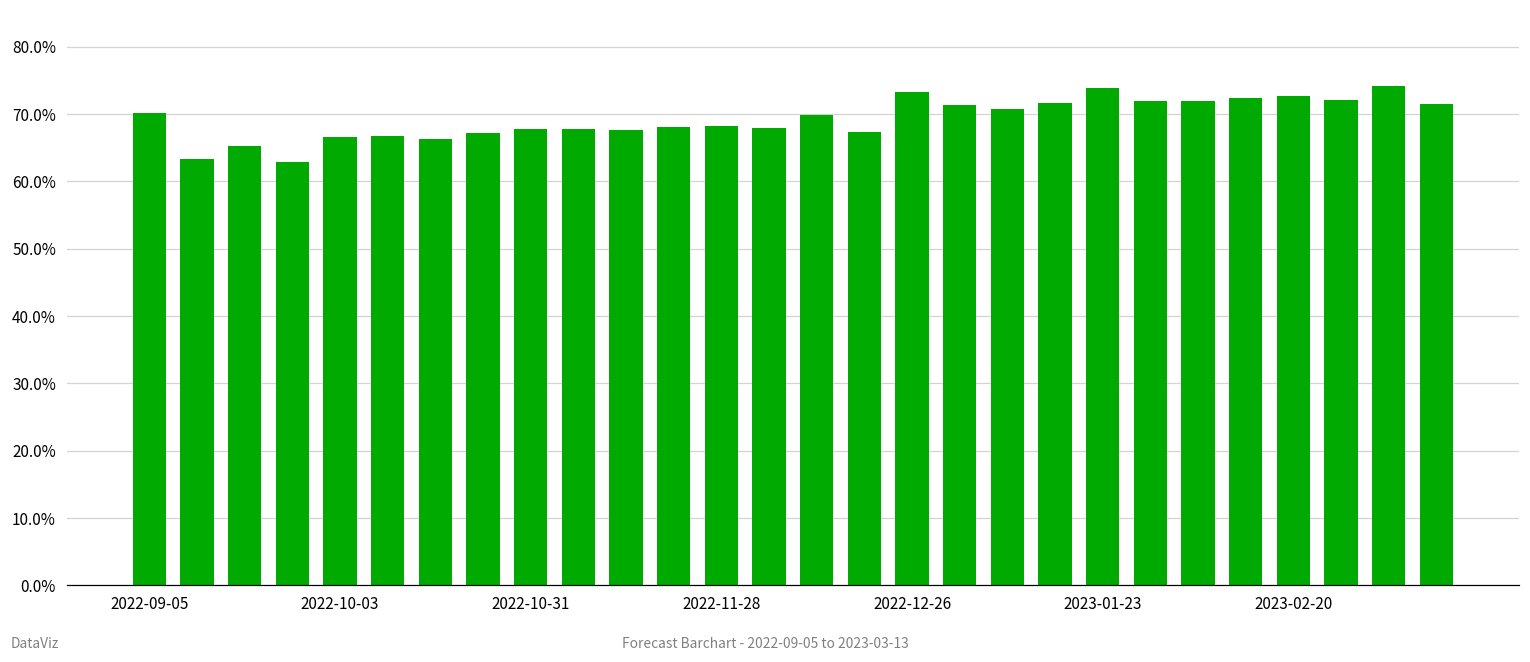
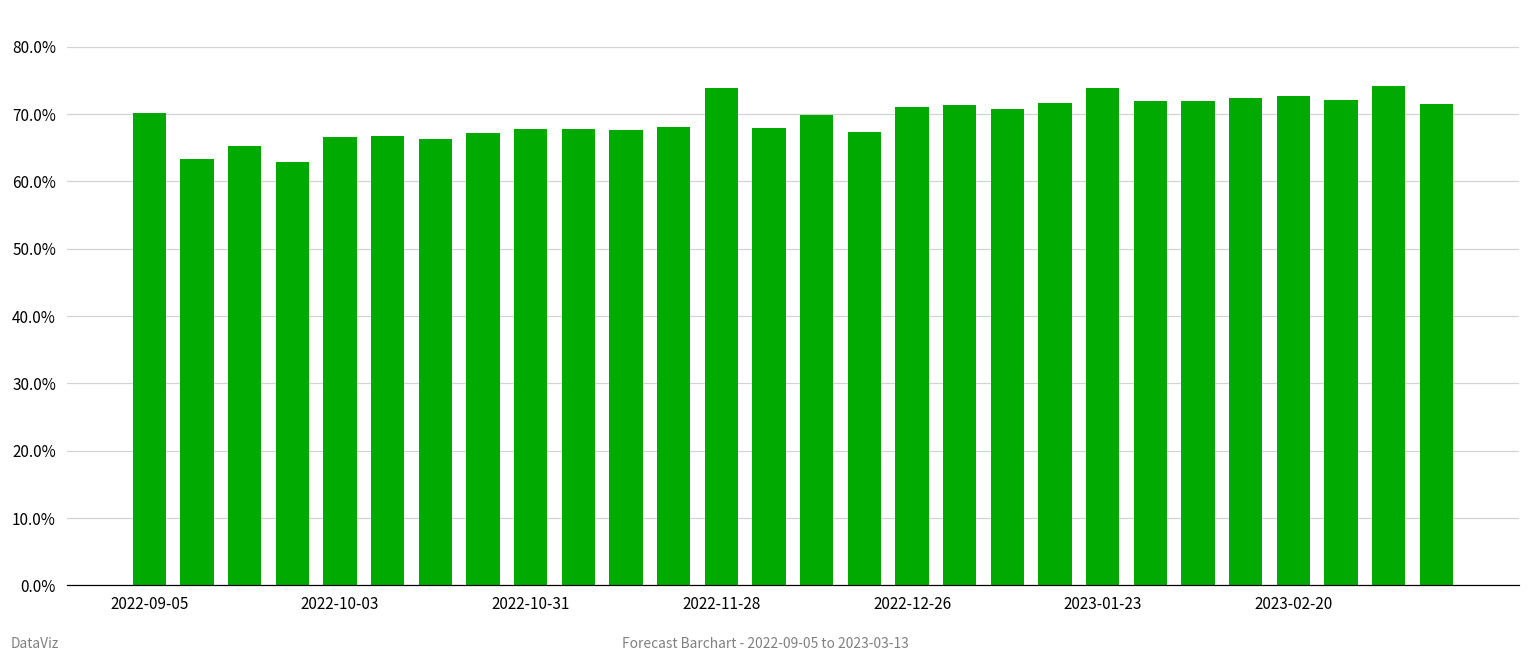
2022-11-28: 68% -> 74%
2022-12-26: 73% -> 71%
